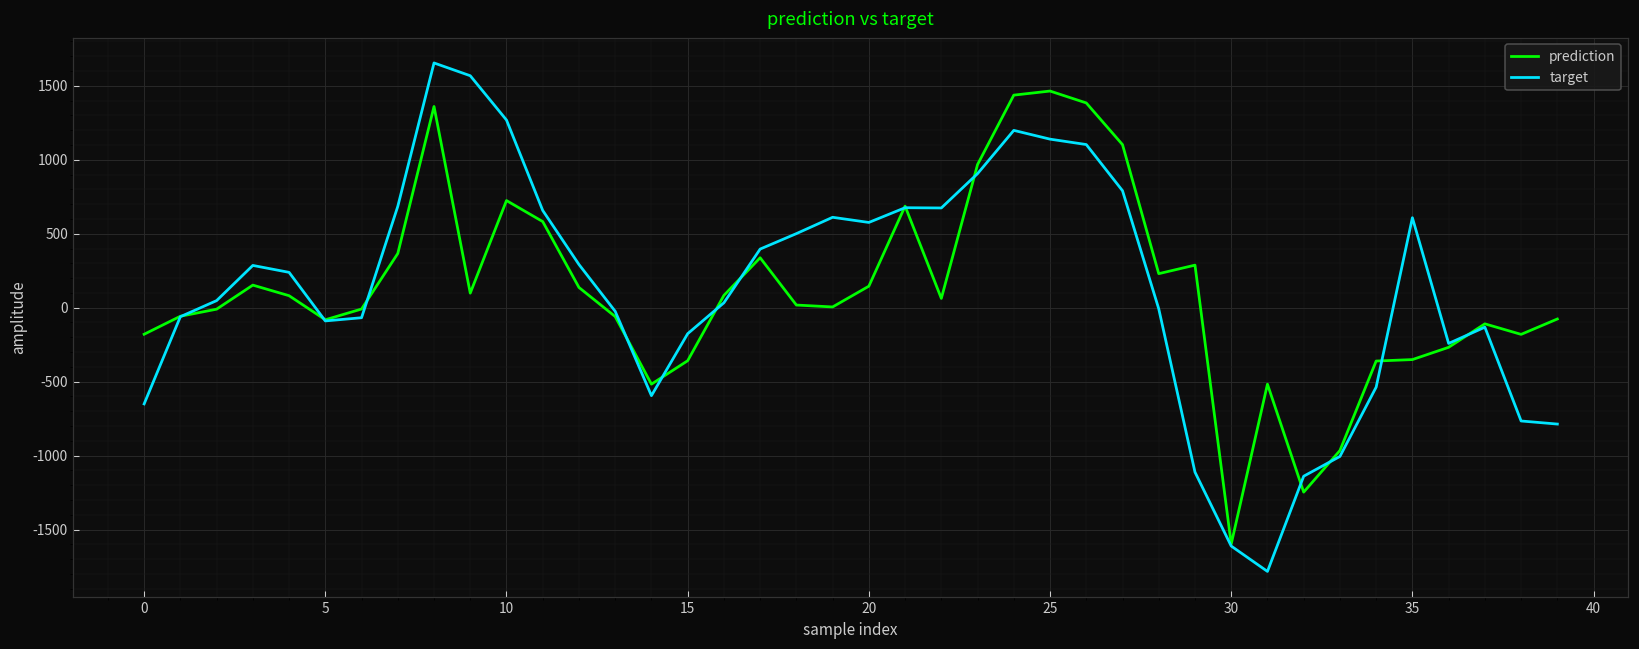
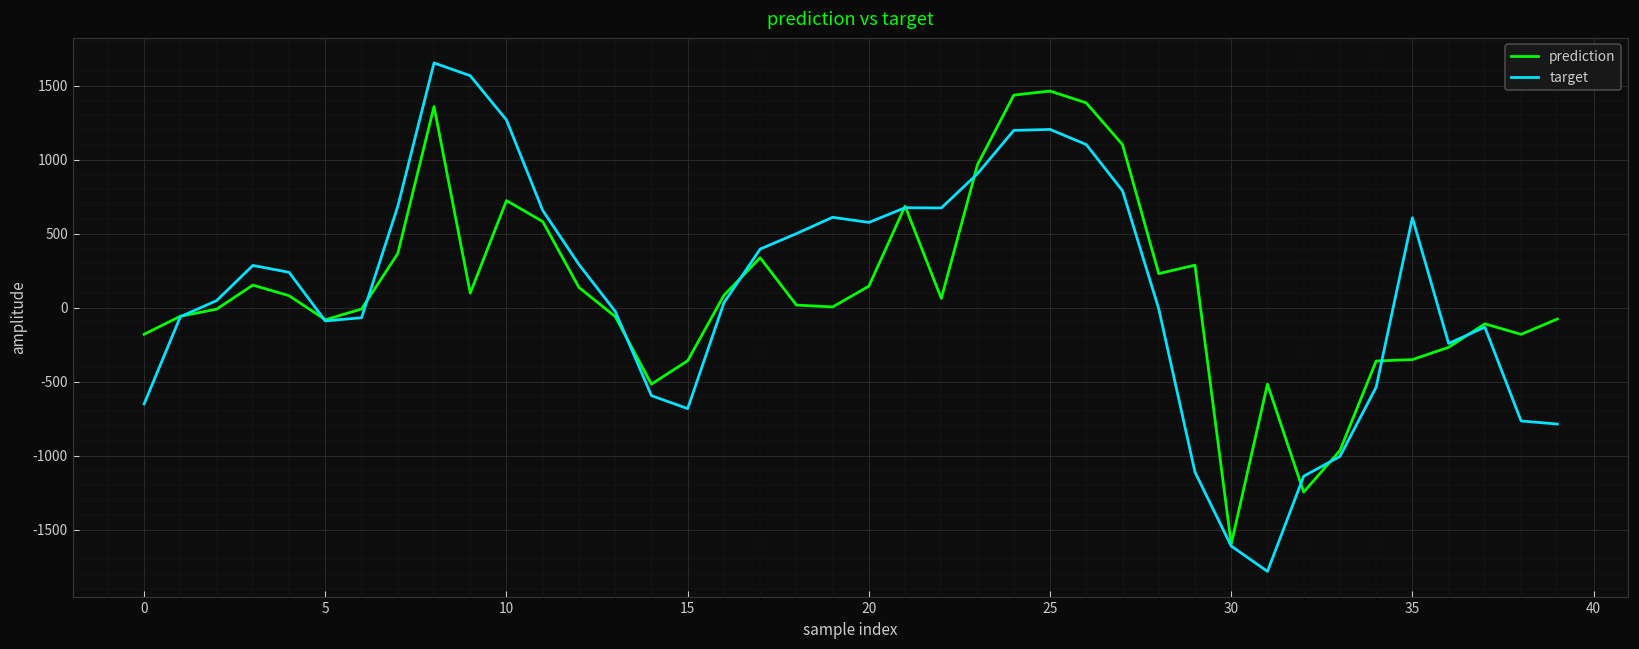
target, 15: -180 -> -680
target, 25: 1140 -> 1200
